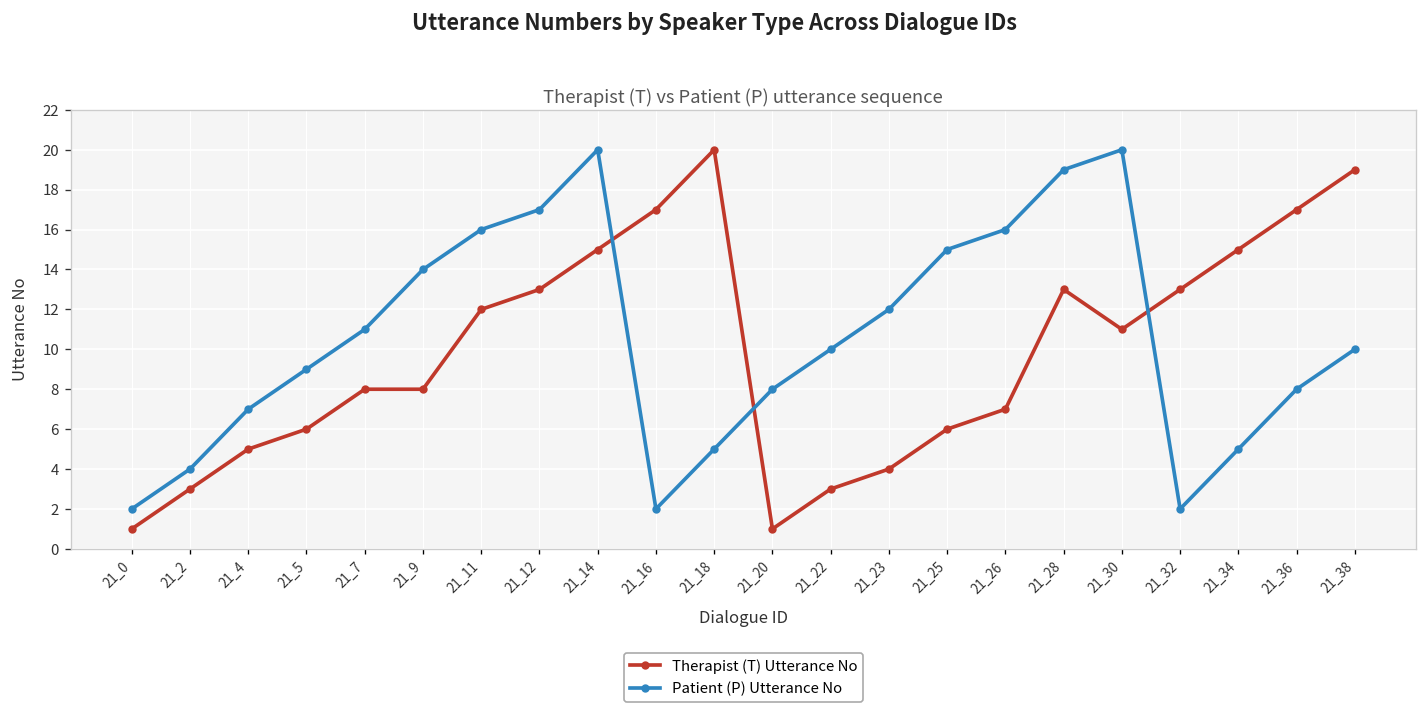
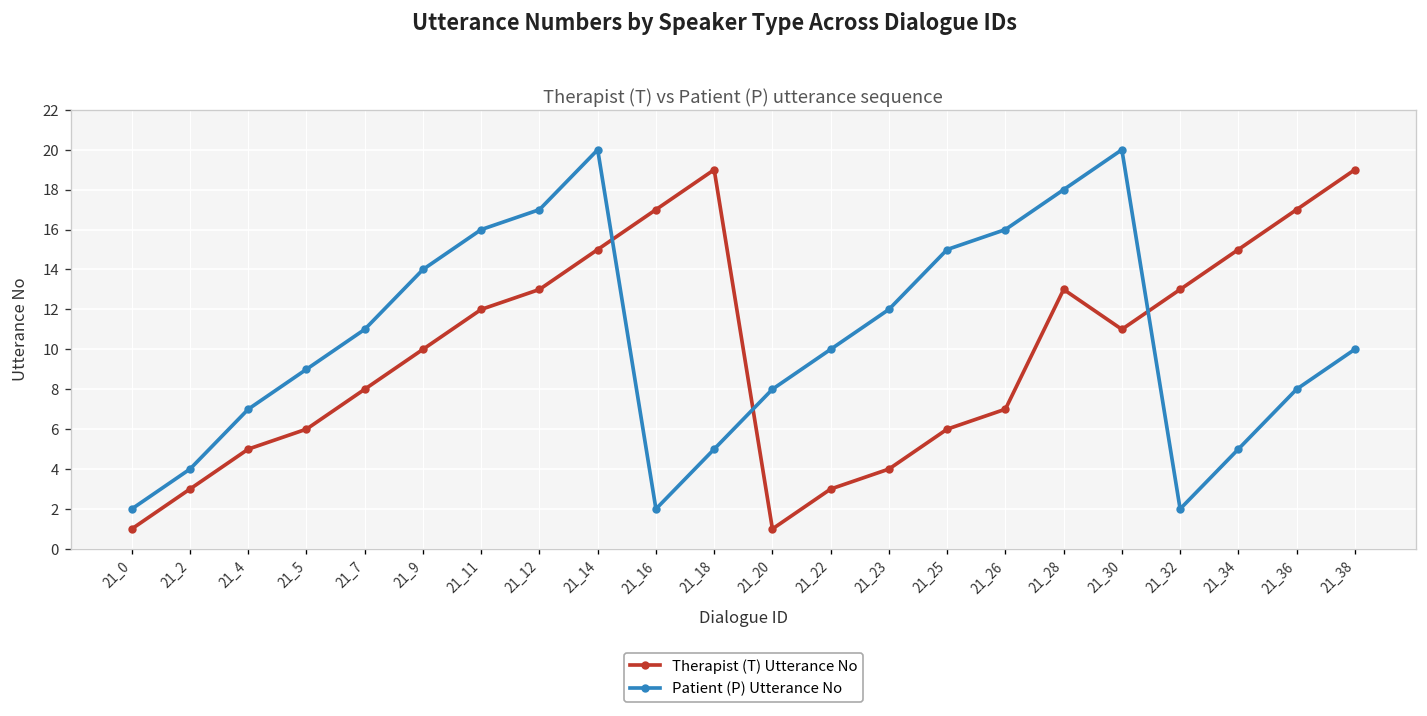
Therapist (T) Utterance No, 21_9: 8 -> 10
Therapist (T) Utterance No, 21_18: 20 -> 19
Patient (P) Utterance No, 21_28: 19 -> 18
